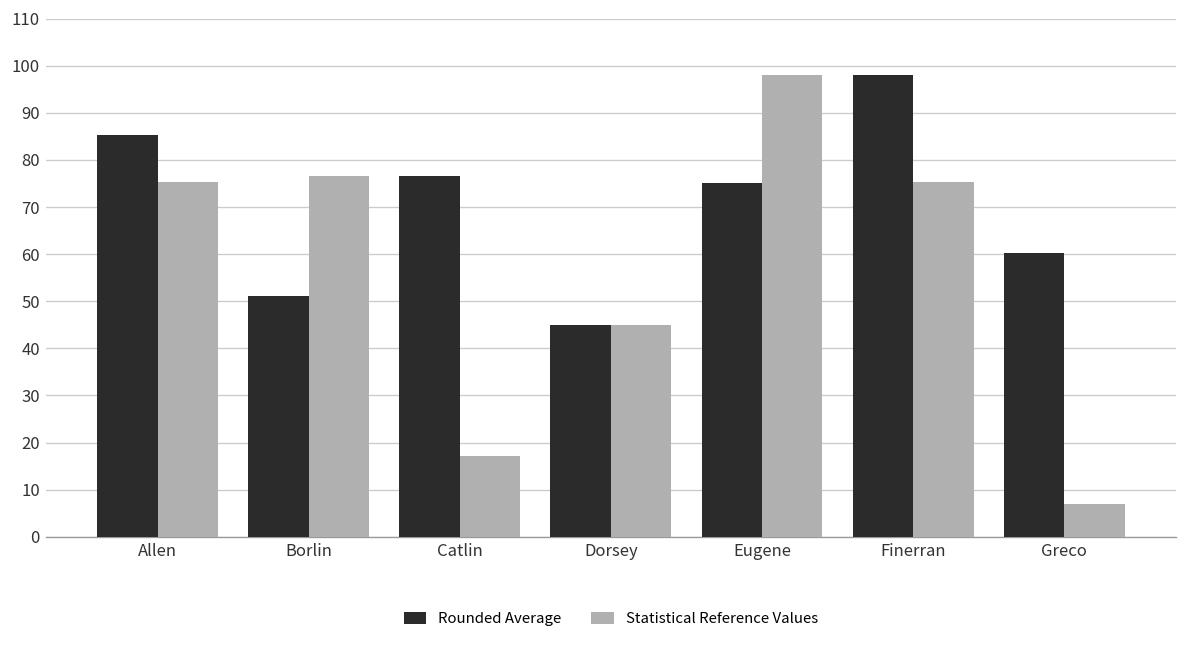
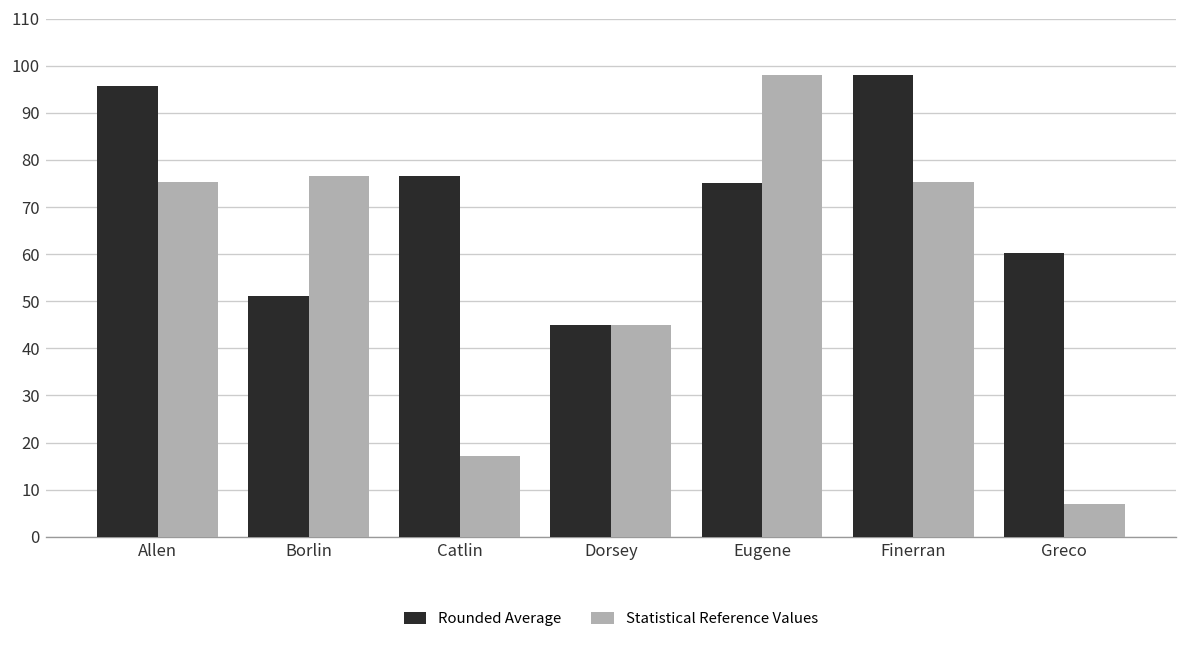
Rounded Average, Allen: 85 -> 96
